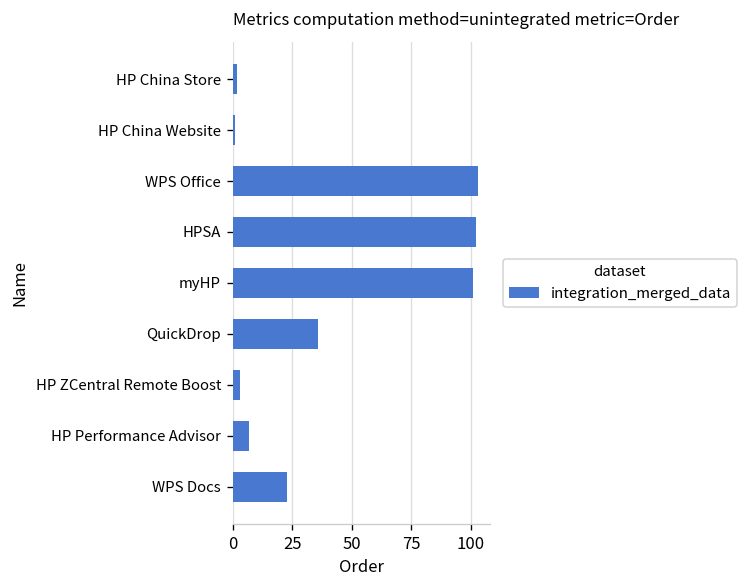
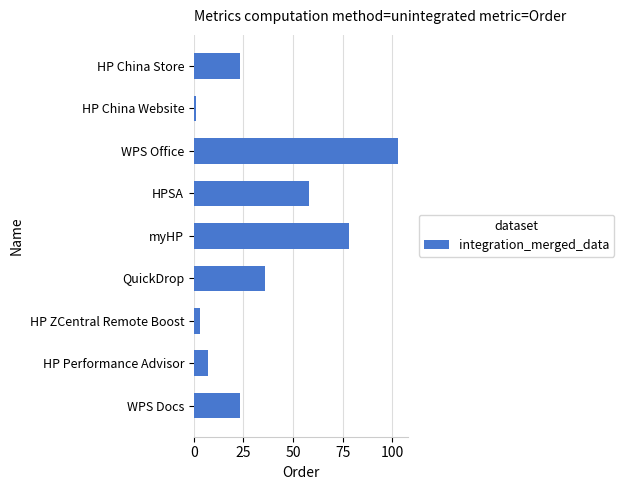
HP China Store: 2 -> 23
HPSA: 102 -> 58
myHP: 101 -> 78
